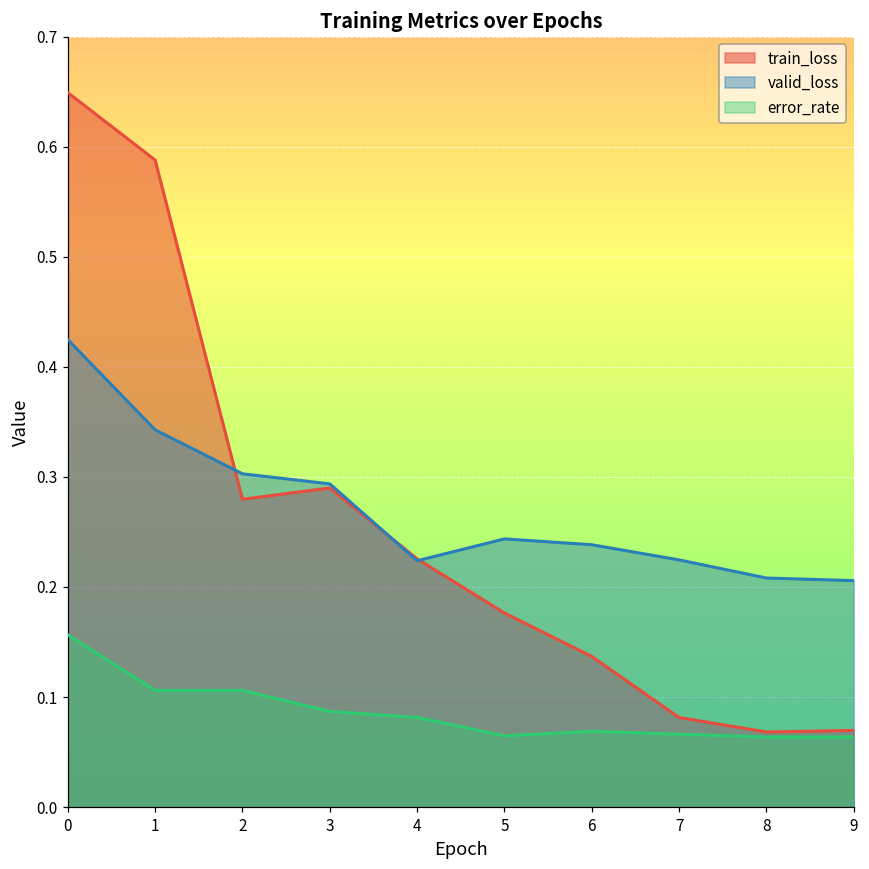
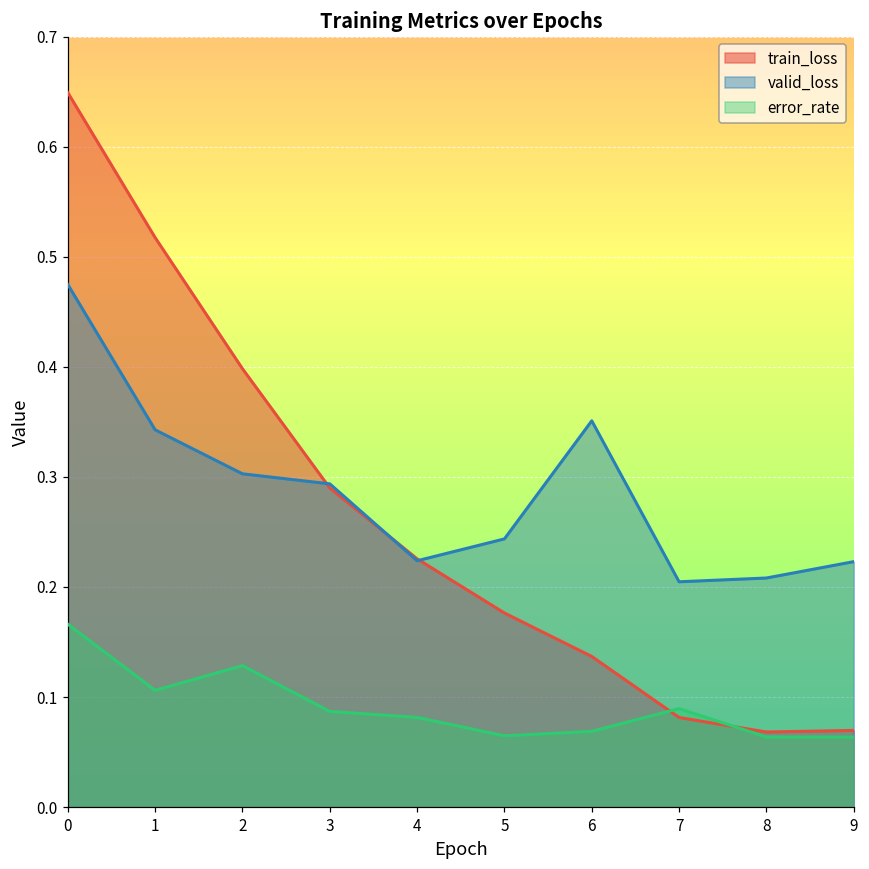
valid_loss, 0: 0.425 -> 0.475
error_rate, 0: 0.156 -> 0.166
train_loss, 1: 0.588 -> 0.517
train_loss, 2: 0.280 -> 0.398
error_rate, 2: 0.106 -> 0.129
valid_loss, 6: 0.238 -> 0.351
valid_loss, 7: 0.225 -> 0.205
error_rate, 7: 0.066 -> 0.089
valid_loss, 9: 0.206 -> 0.223
